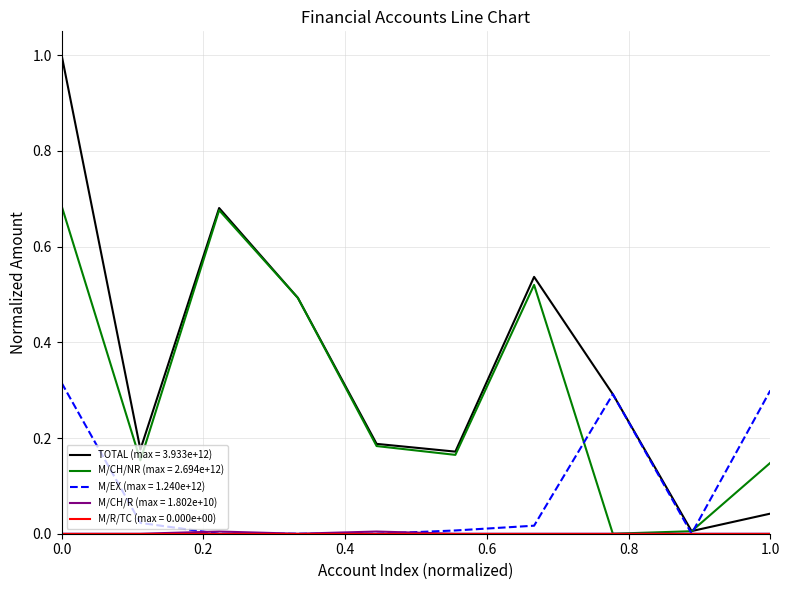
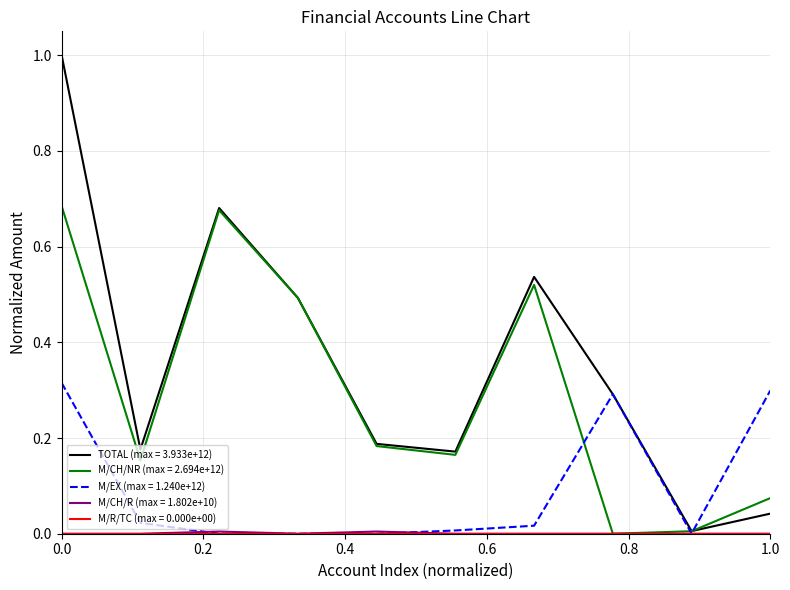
M/CH/NR (max = 2.694e+12), 1.0: 0.15 -> 0.07
